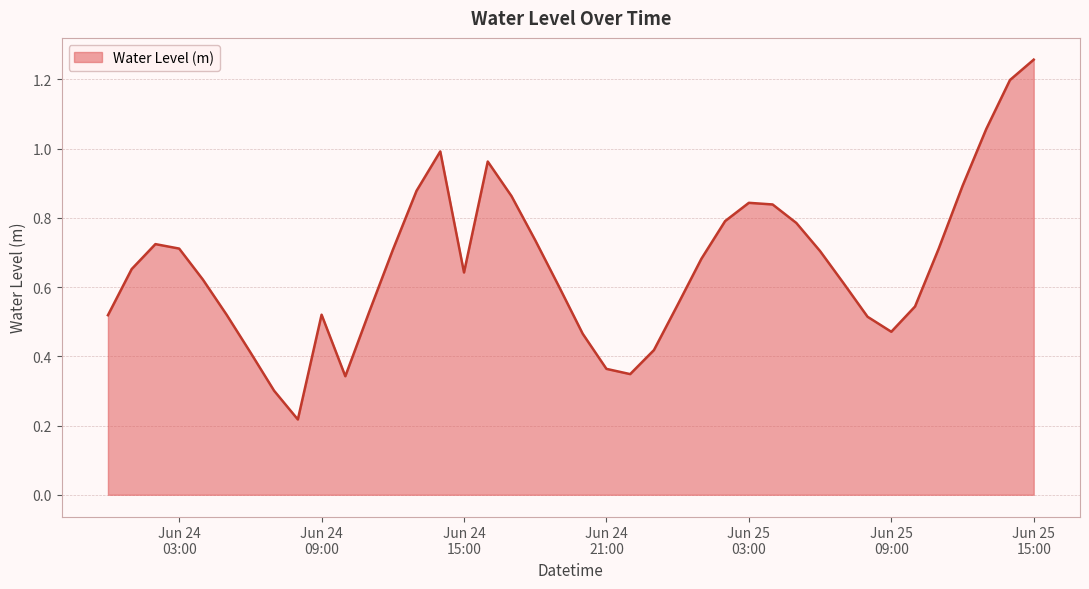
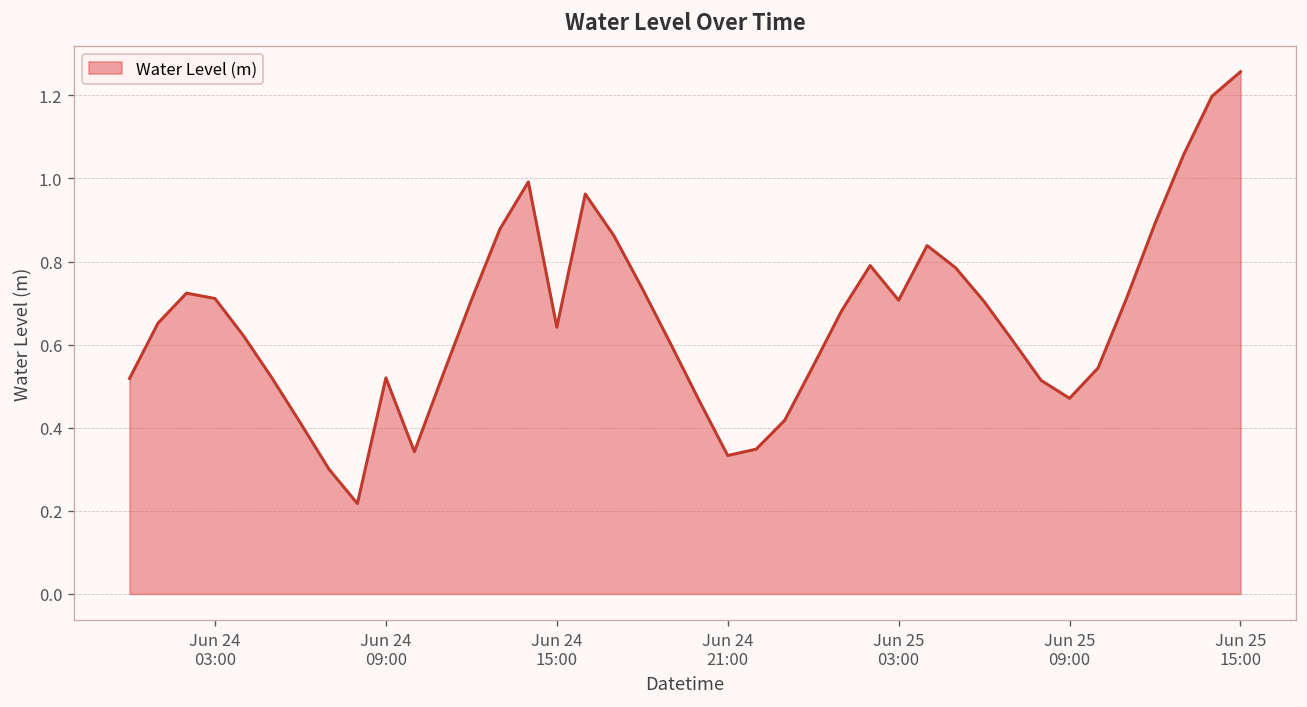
Jun 24 21:00: 0.36 -> 0.33
Jun 25 03:00: 0.84 -> 0.71
